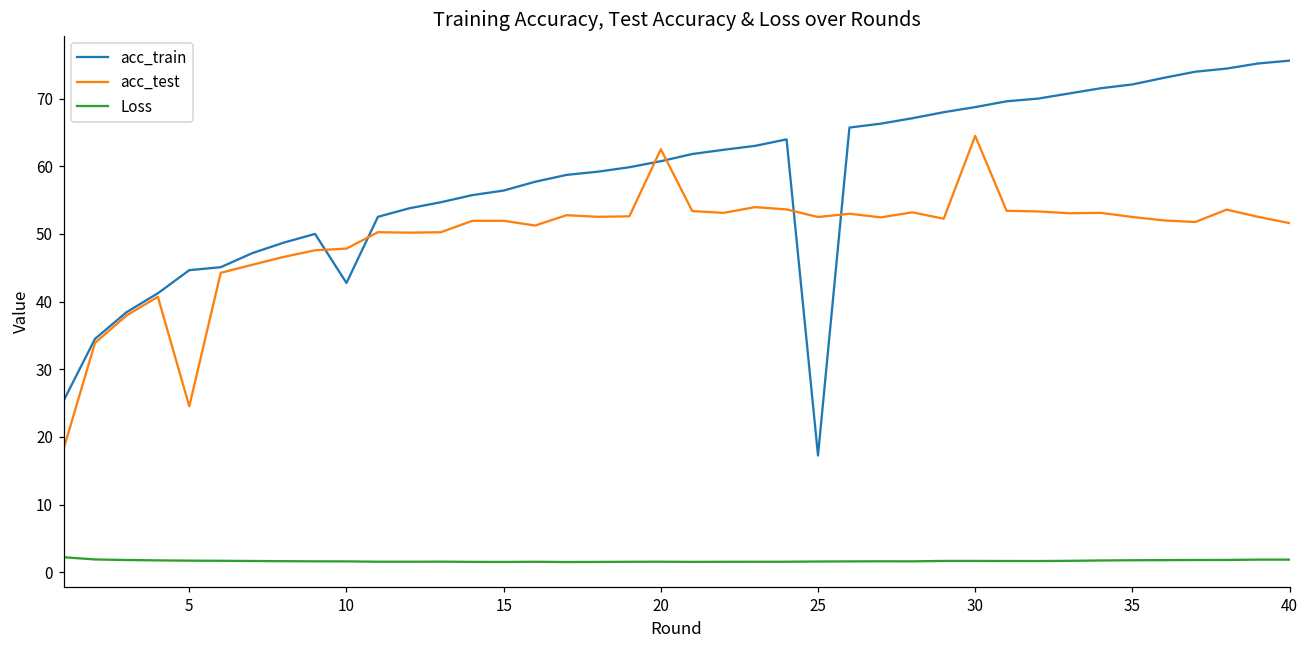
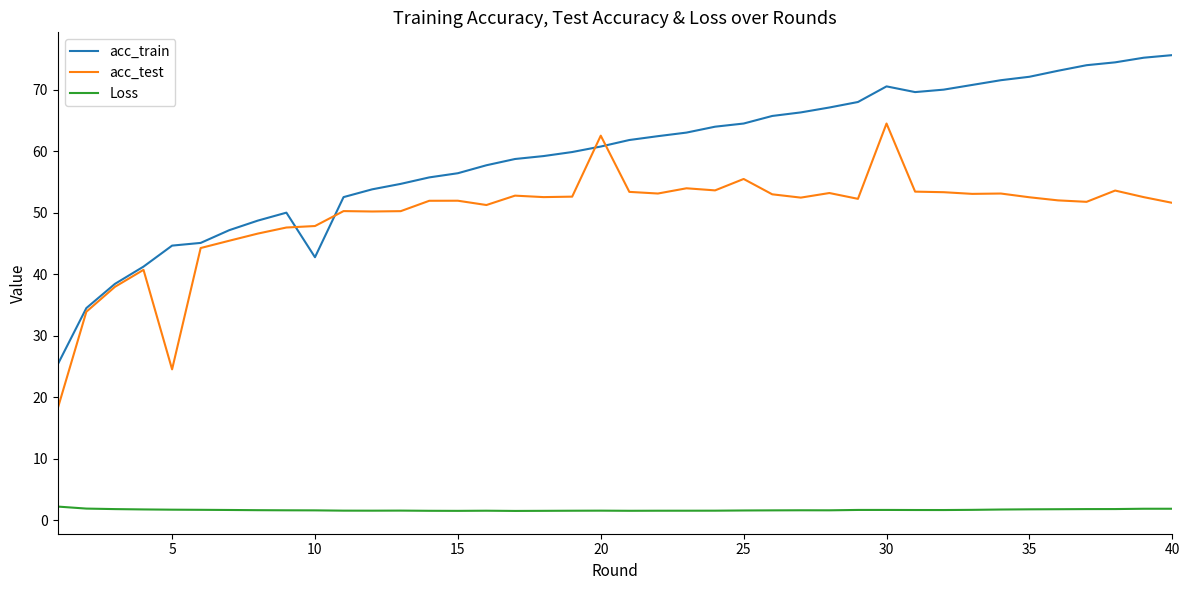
acc_train, 25: 17 -> 64
acc_test, 25: 52 -> 55
acc_train, 30: 69 -> 71
